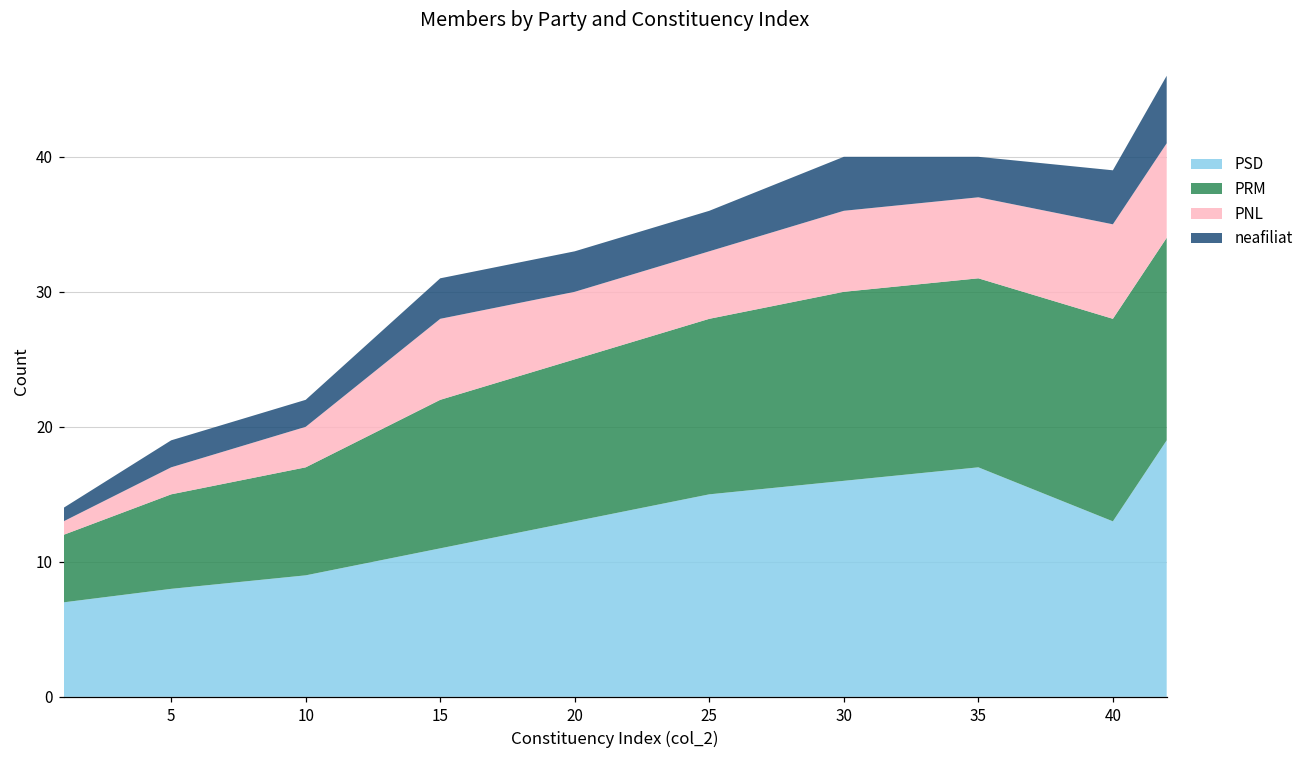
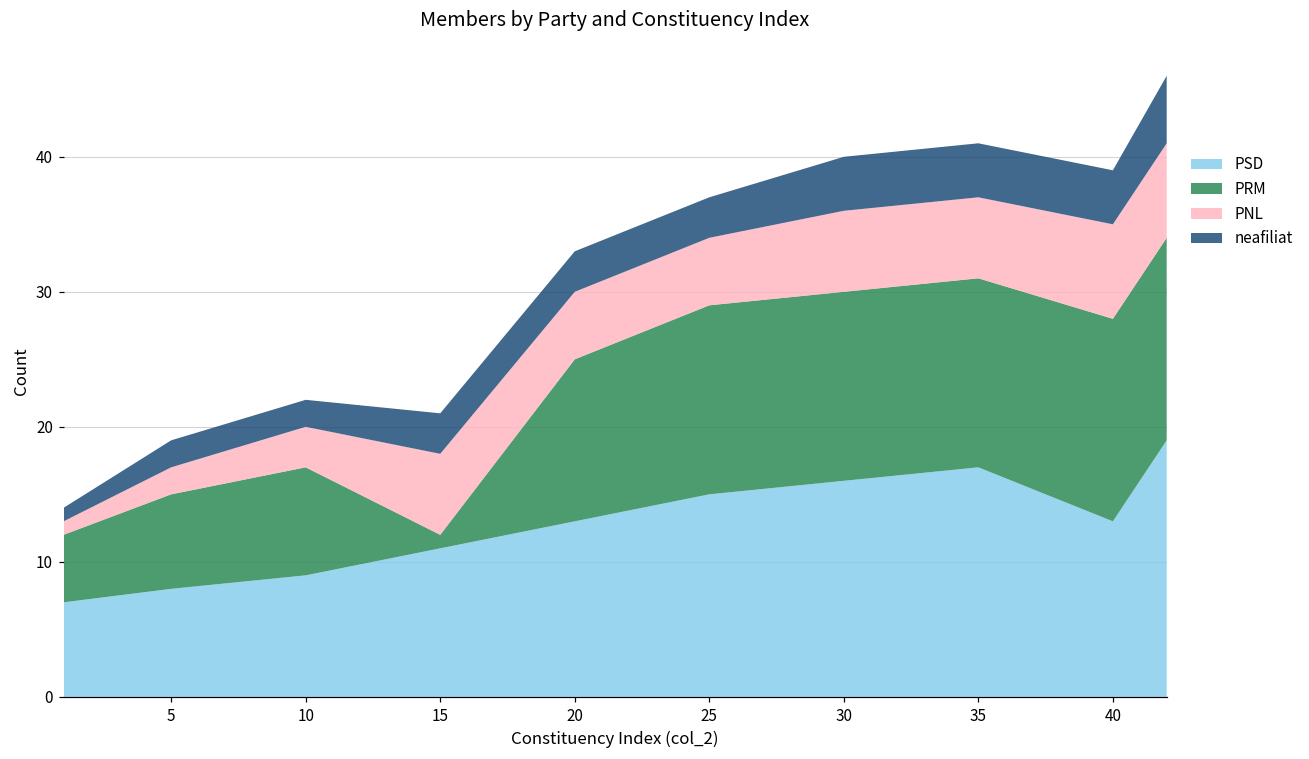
PRM, 15: 11 -> 1
PRM, 25: 13 -> 14
neafiliat, 35: 3 -> 4
